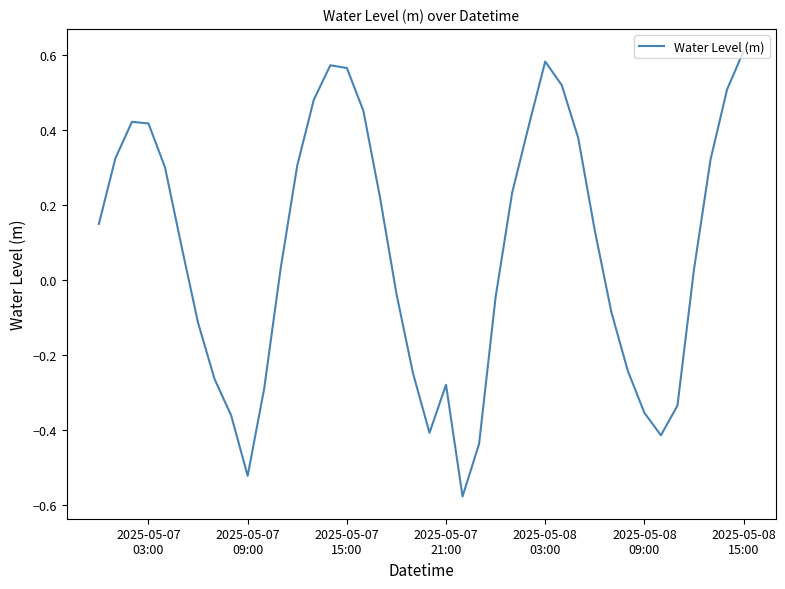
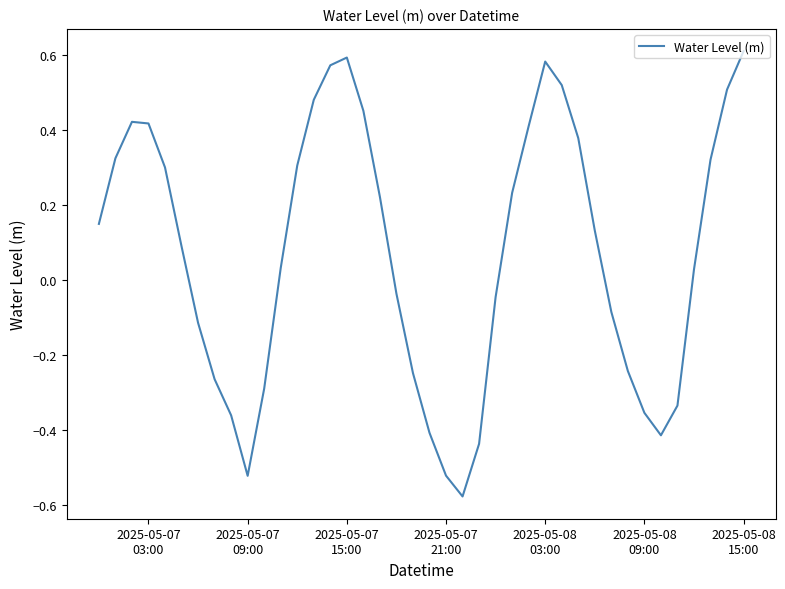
2025-05-07 15:00: 0.56 -> 0.59
2025-05-07 21:00: -0.28 -> -0.52
